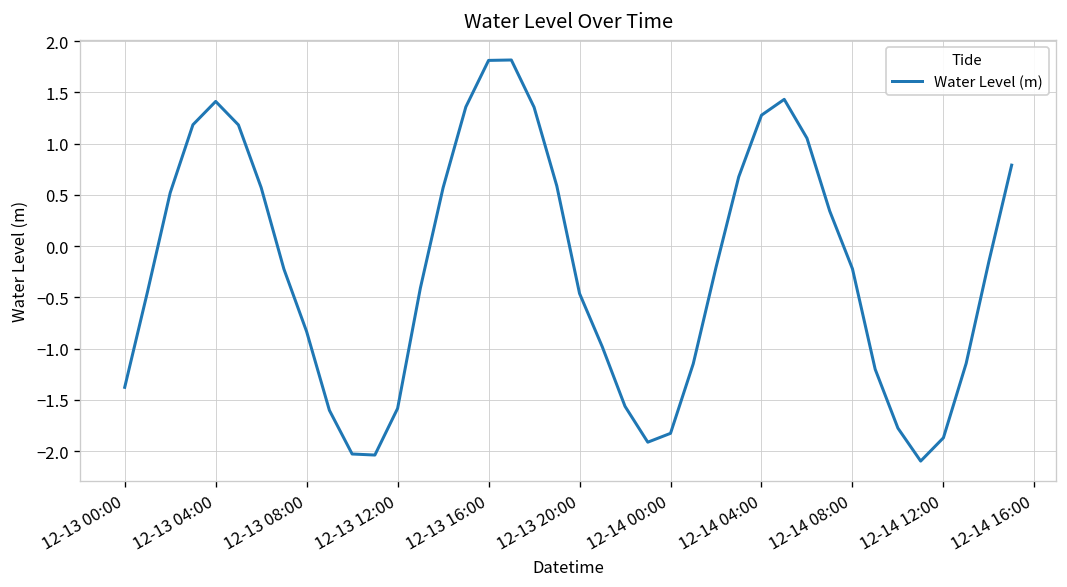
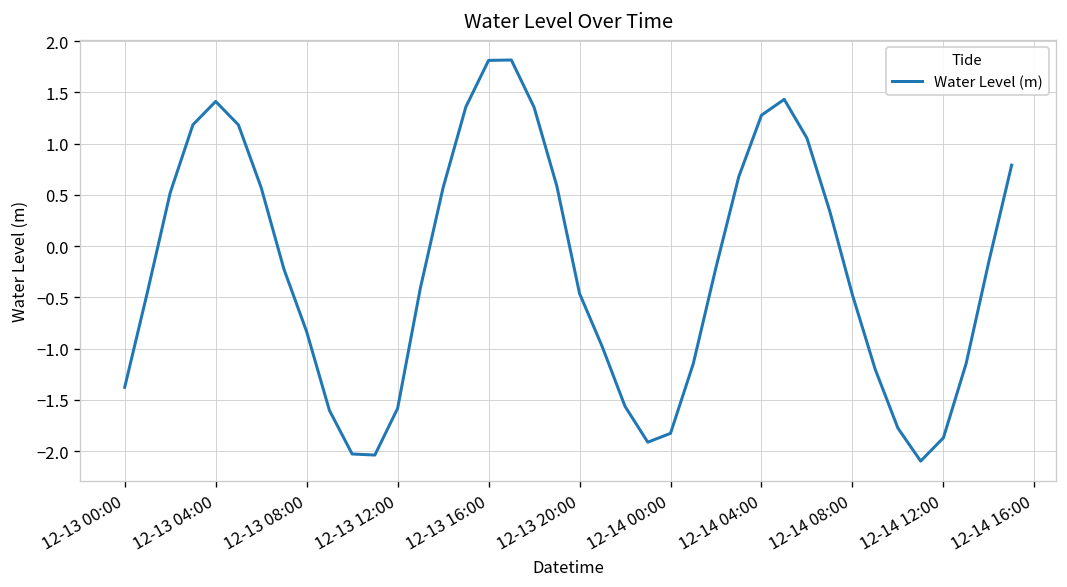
12-14 08:00: -0.2 -> -0.5
